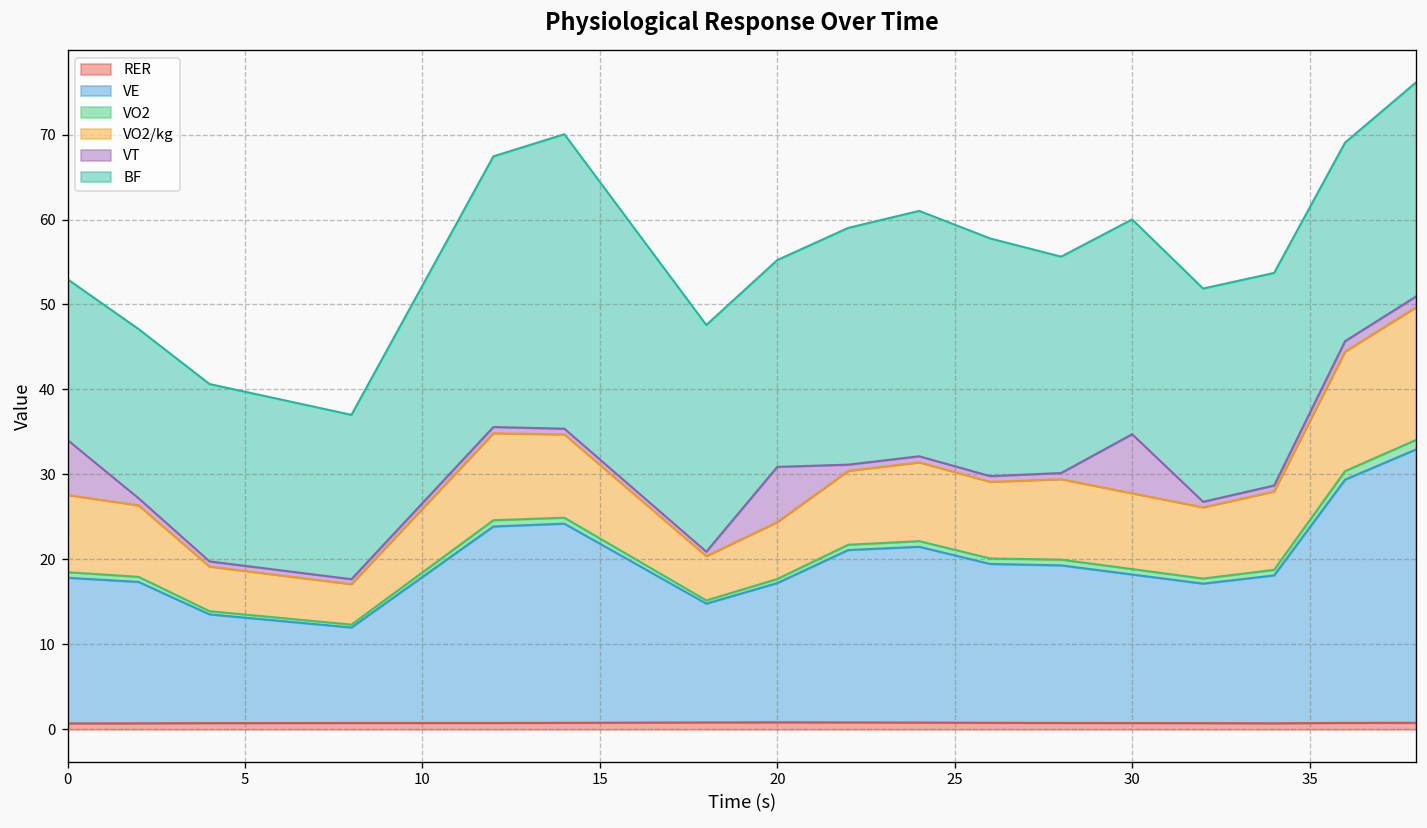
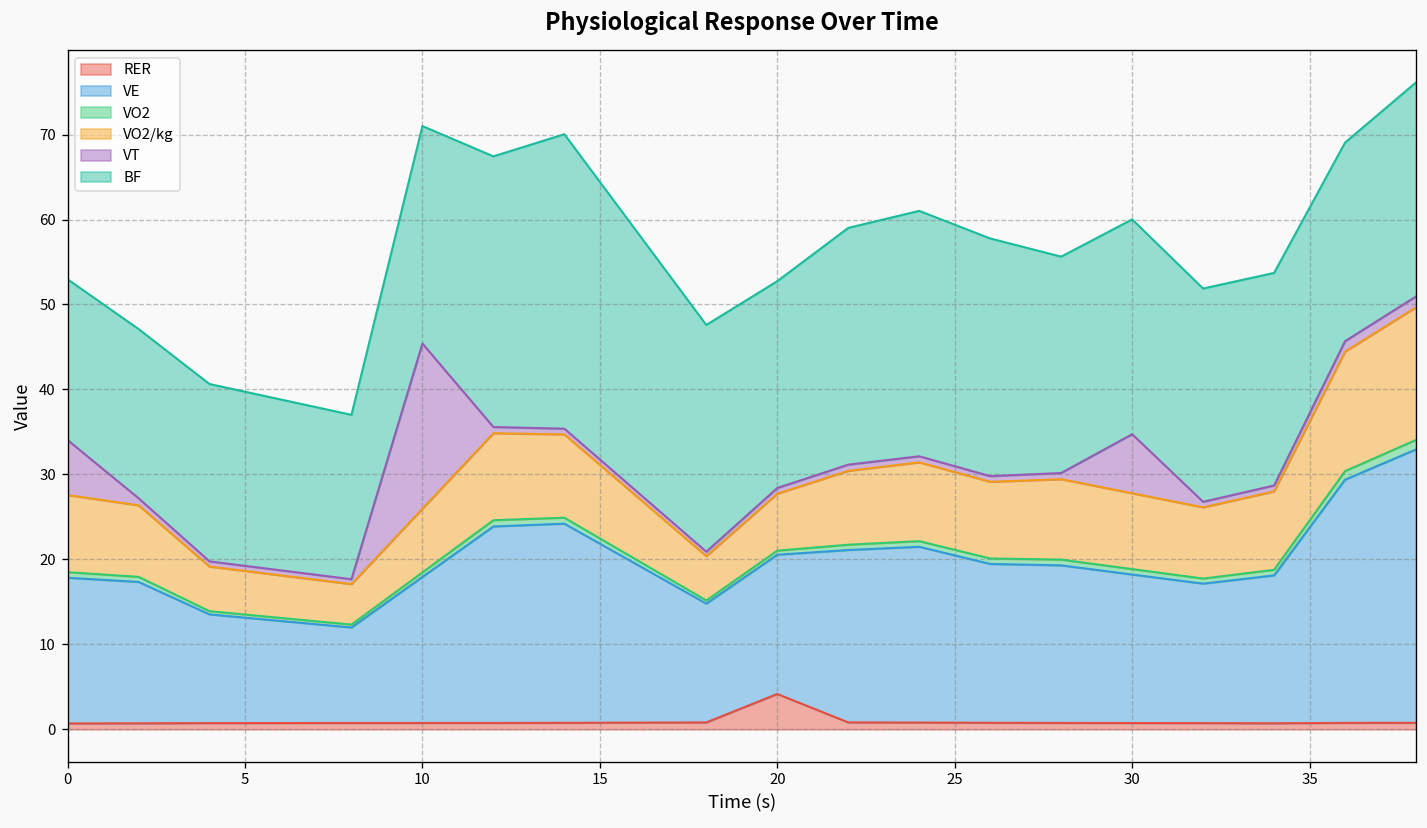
VT, 10: 1 -> 19
RER, 20: 1 -> 4
VT, 20: 6 -> 1
